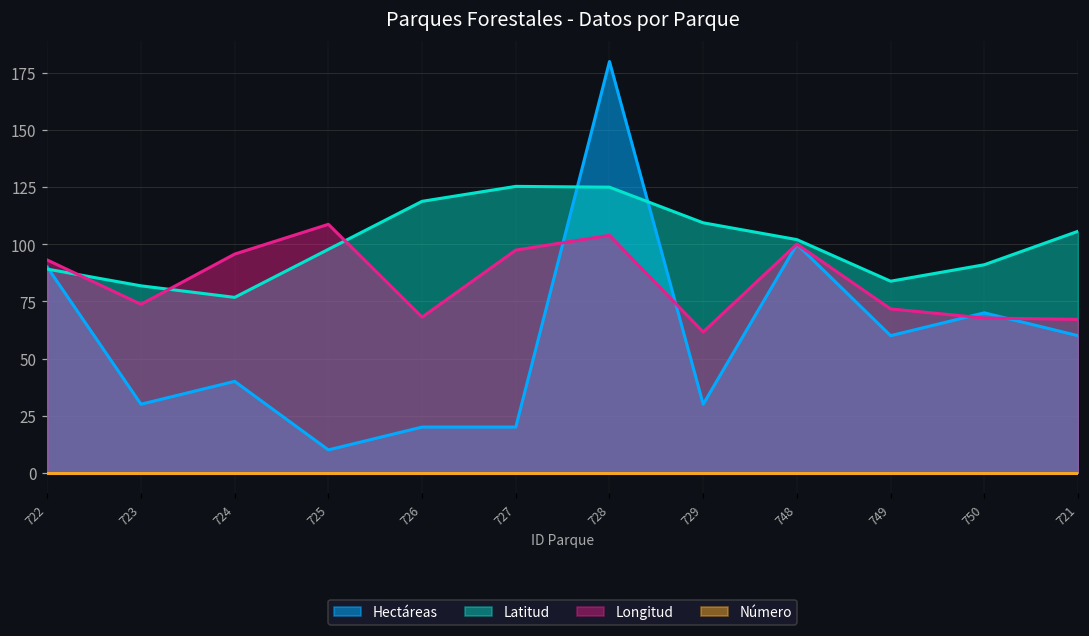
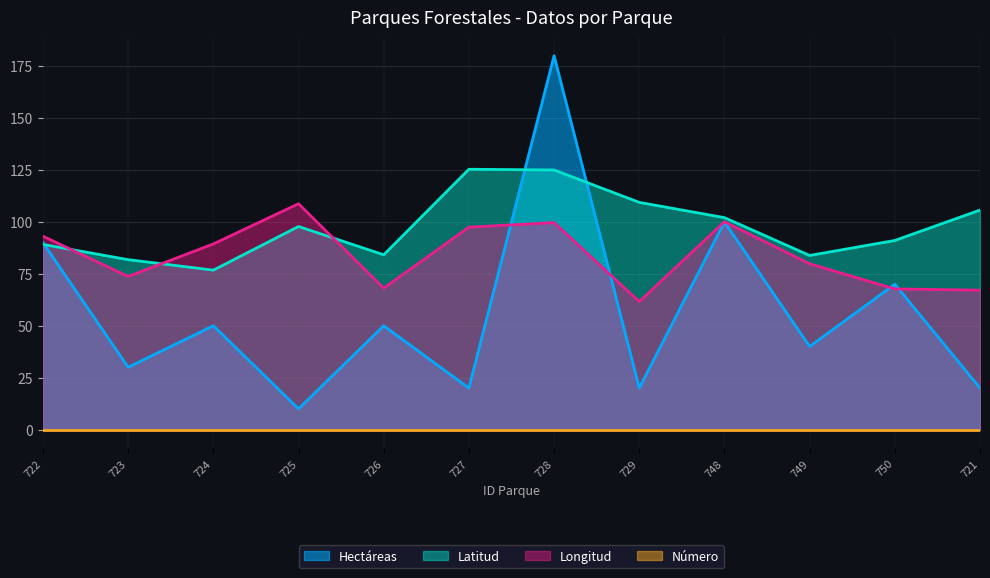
Hectáreas, 724: 40 -> 50
Longitud, 724: 96 -> 89
Hectáreas, 726: 20 -> 50
Latitud, 726: 119 -> 84
Longitud, 728: 104 -> 100
Hectáreas, 729: 30 -> 20
Hectáreas, 749: 60 -> 40
Longitud, 749: 72 -> 80
Hectáreas, 721: 60 -> 20
